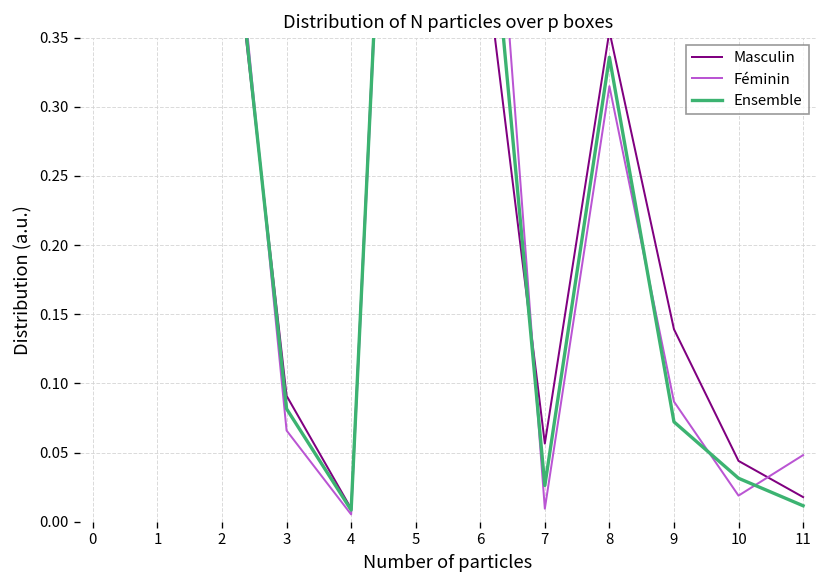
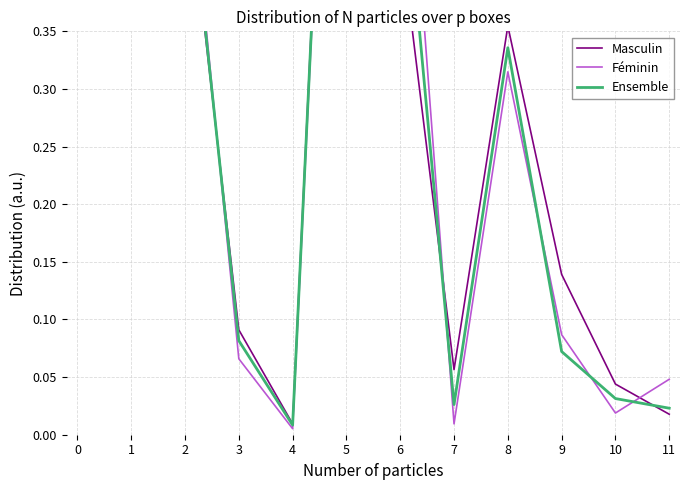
Ensemble, 11: 0.012 -> 0.023
